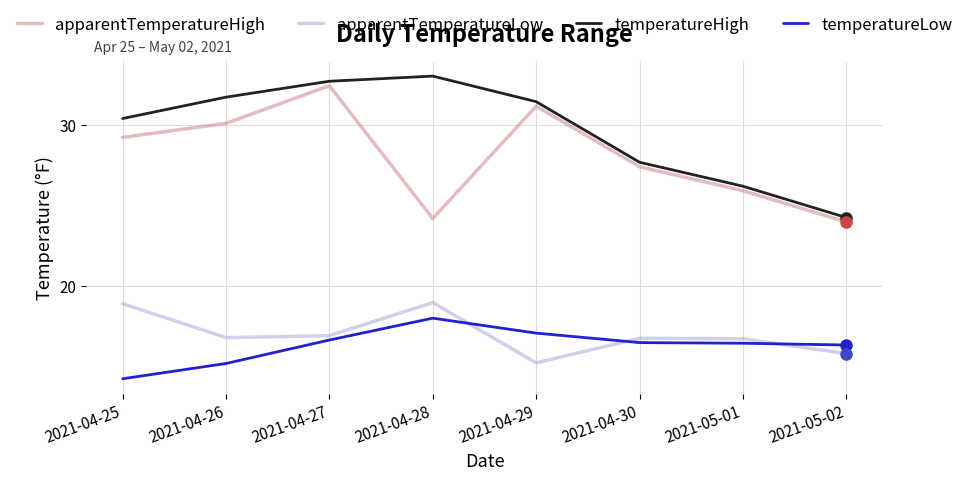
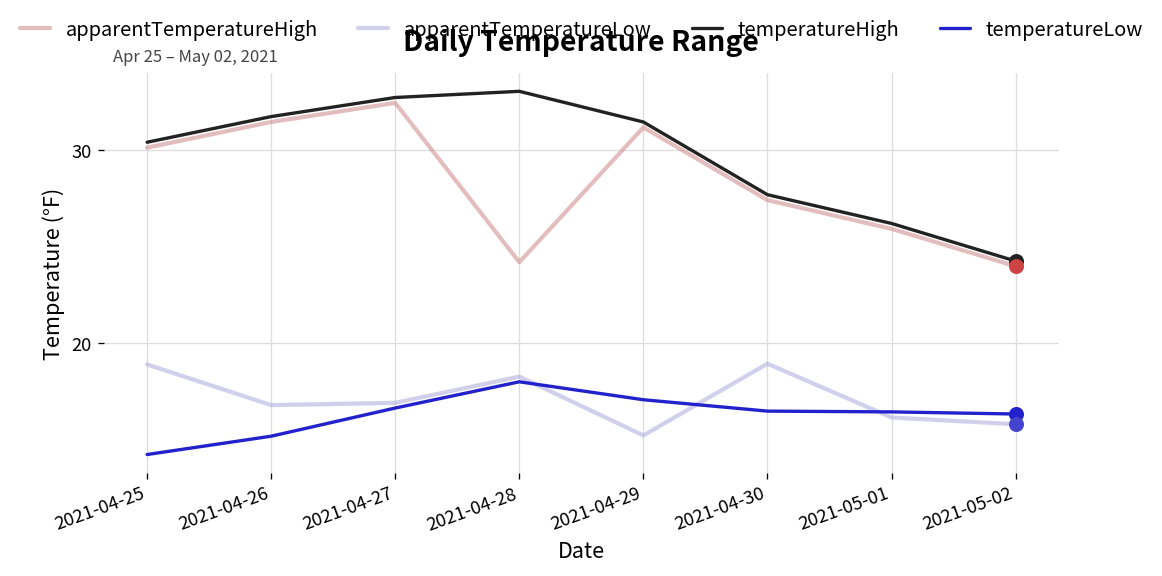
apparentTemperatureHigh, 2021-04-25: 29.3 -> 30.1
apparentTemperatureHigh, 2021-04-26: 30.1 -> 31.5
apparentTemperatureLow, 2021-04-28: 19.0 -> 18.3
apparentTemperatureLow, 2021-04-30: 16.8 -> 18.9
apparentTemperatureLow, 2021-05-01: 16.7 -> 16.2
